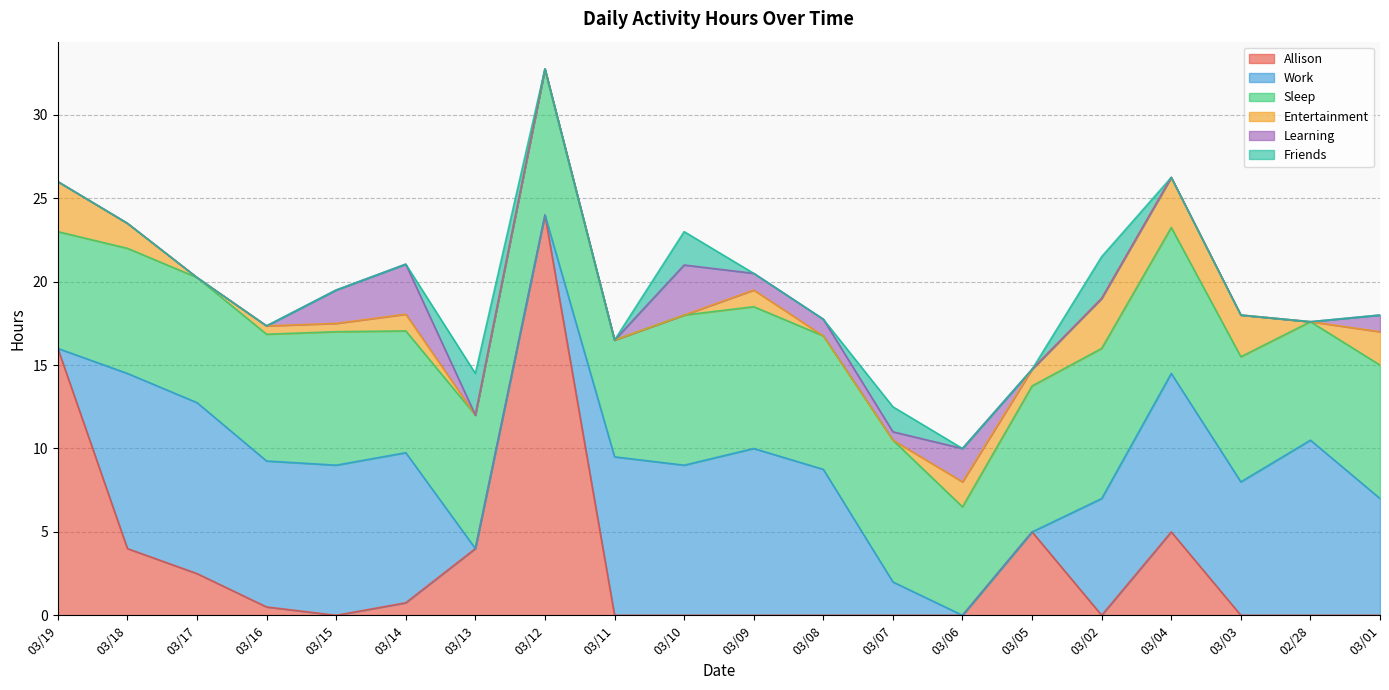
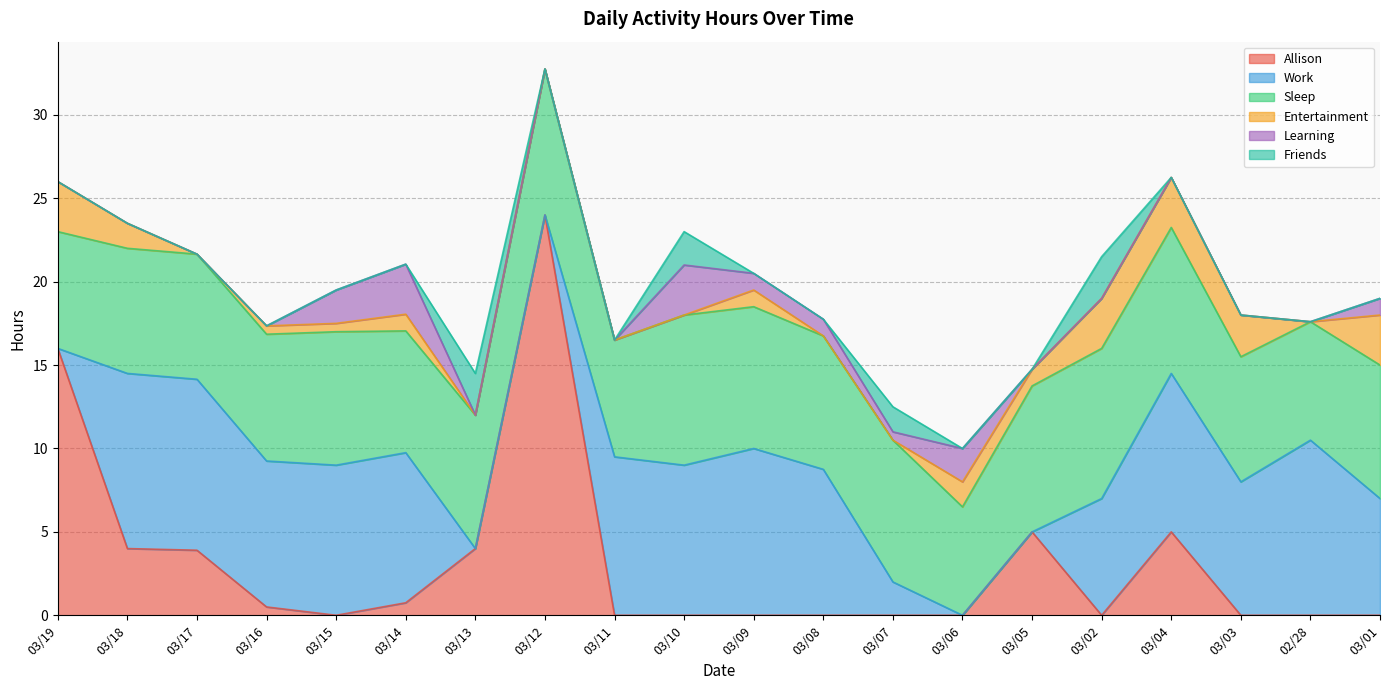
Allison, 03/17: 2.5 -> 3.9
Entertainment, 03/01: 2 -> 3
